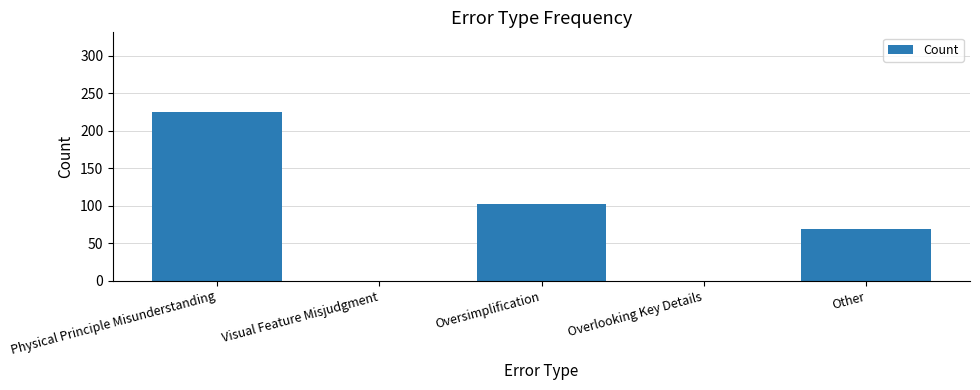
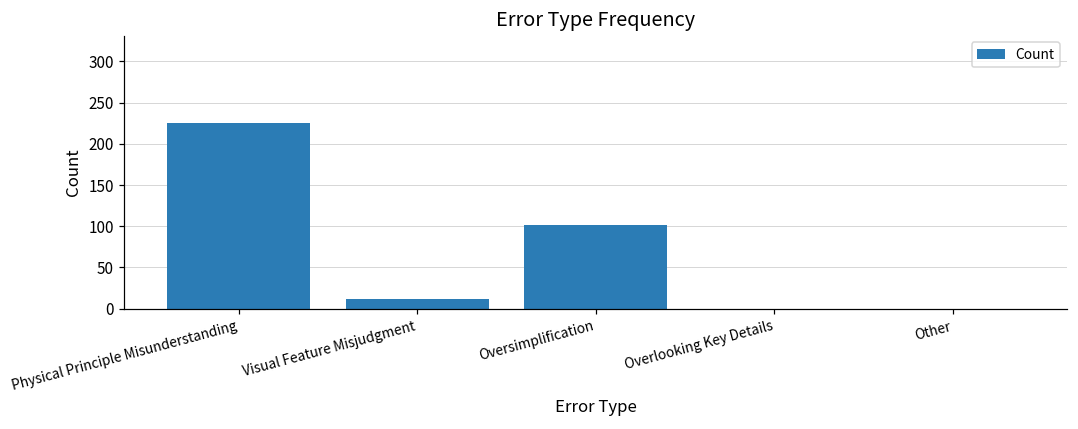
Visual Feature Misjudgment: 0 -> 10
Other: 70 -> 0
